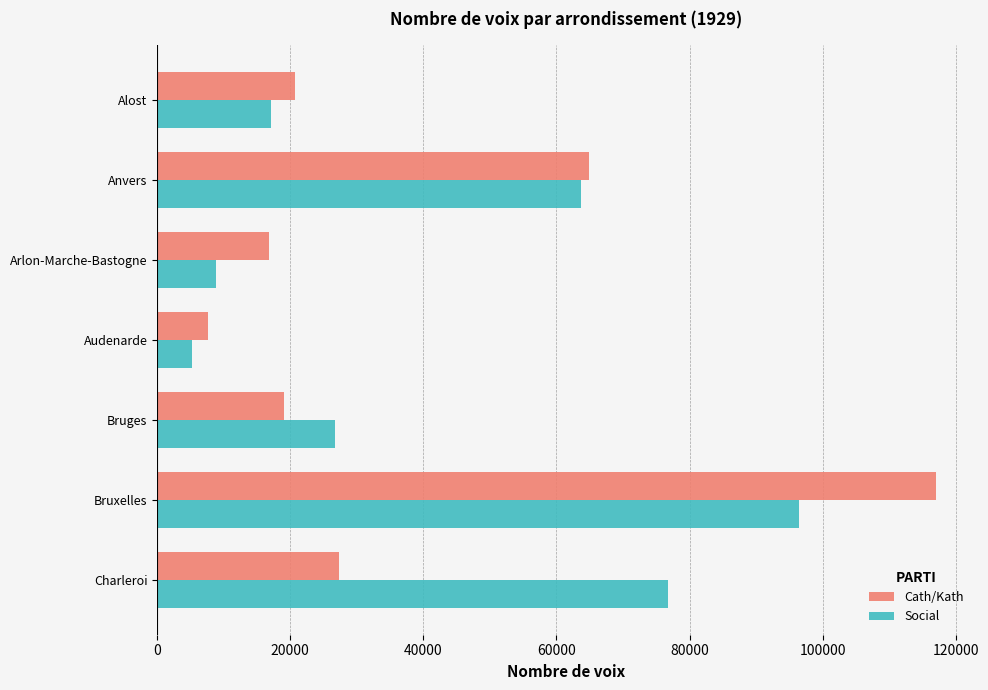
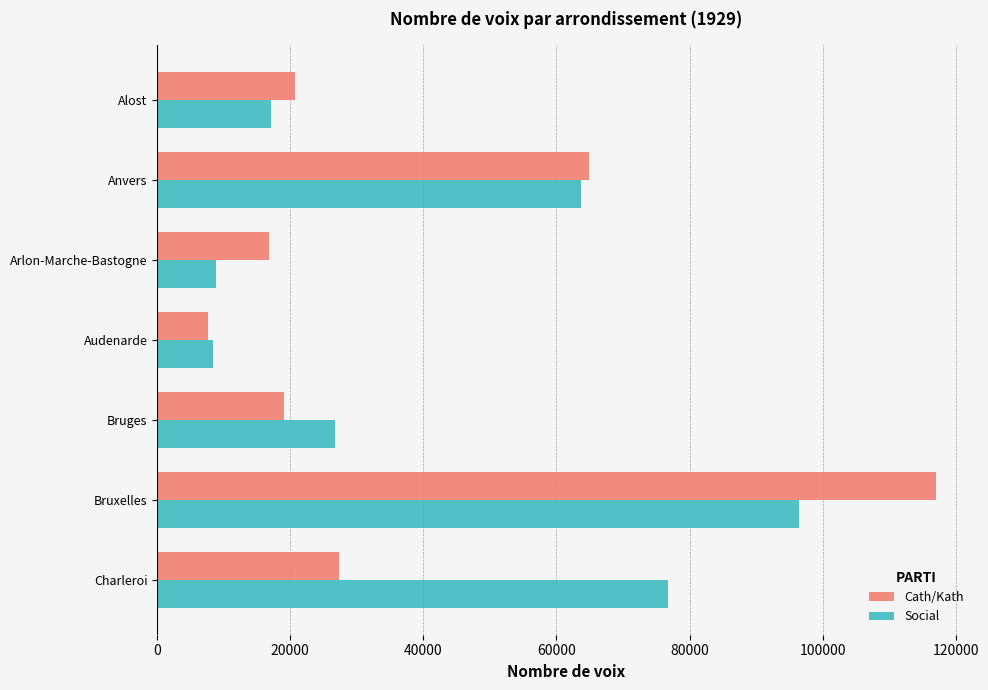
Social, Audenarde: 5000 -> 8000
